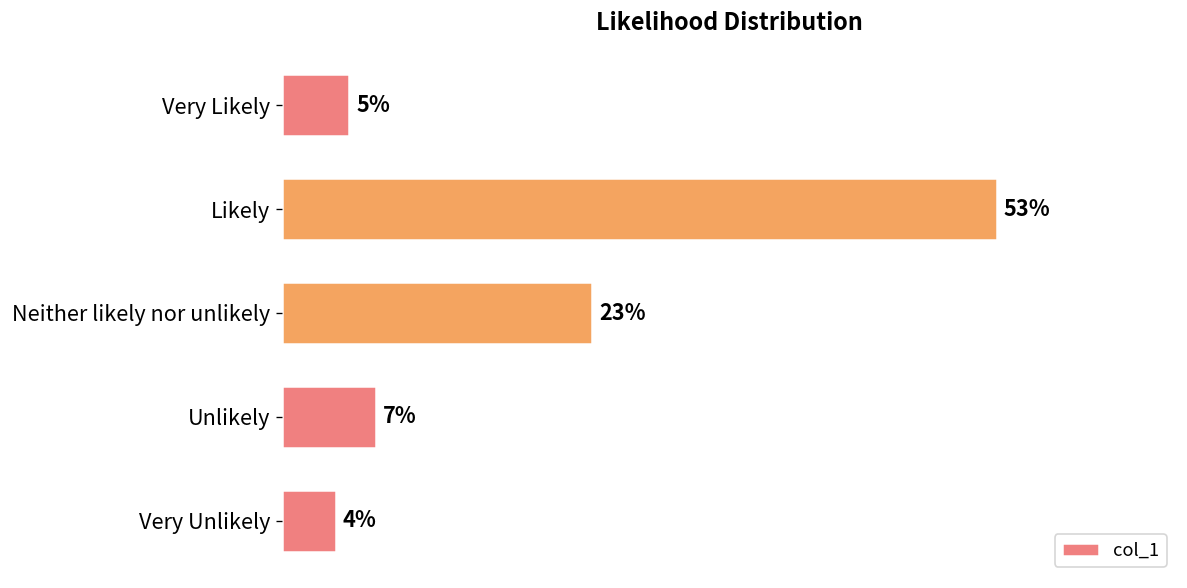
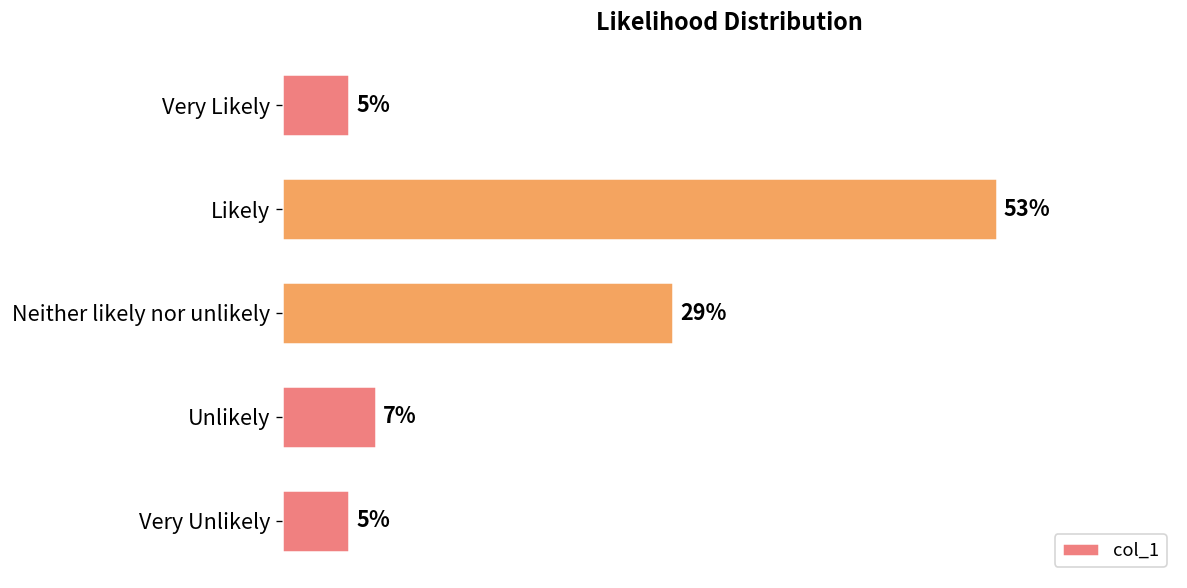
Neither likely nor unlikely: 23% -> 29%
Very Unlikely: 4% -> 5%
